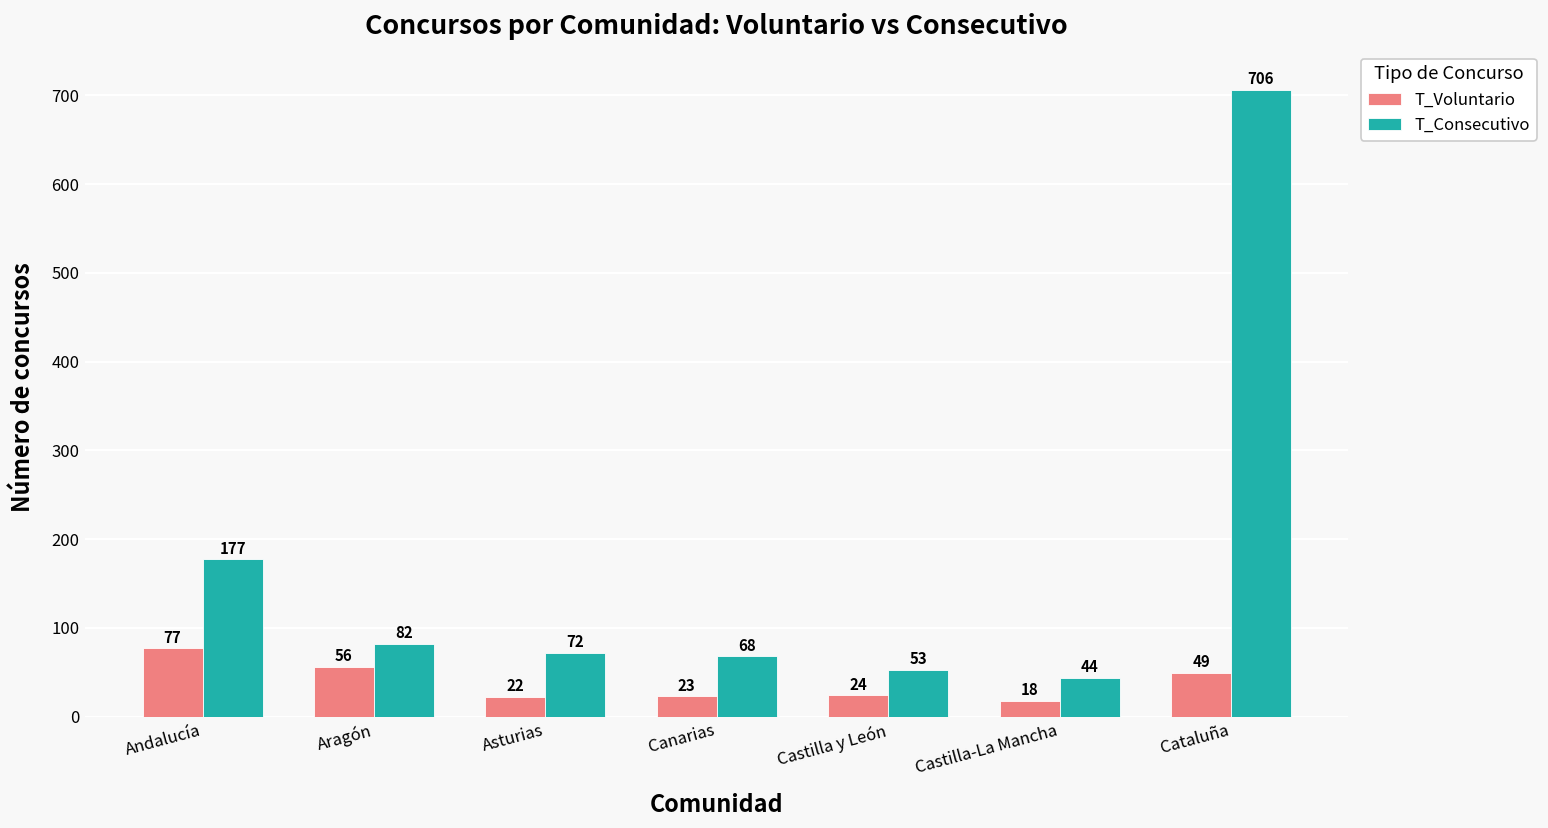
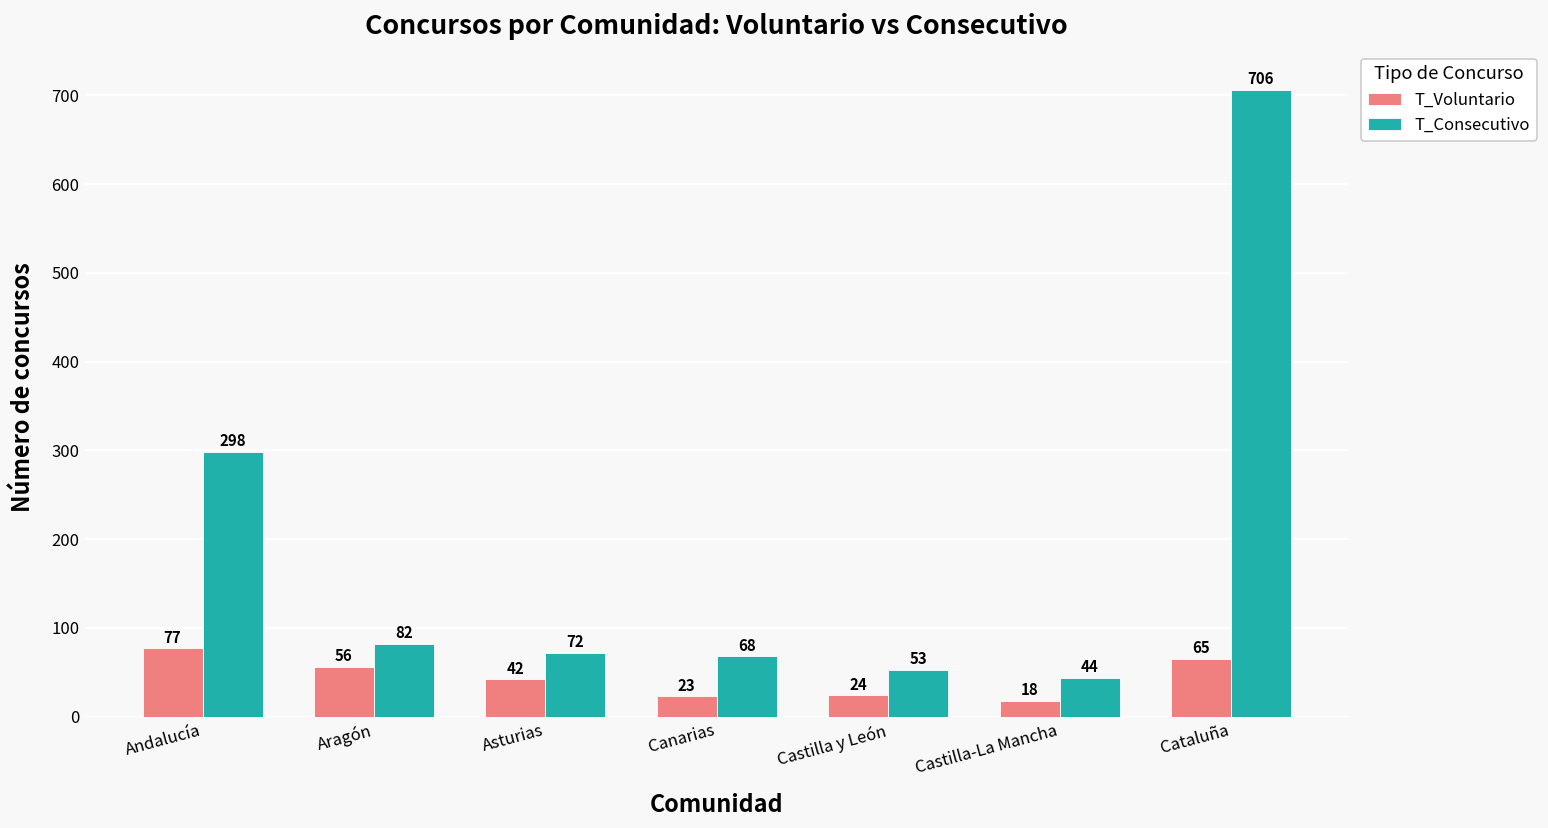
T_Consecutivo, Andalucía: 177 -> 298
T_Voluntario, Asturias: 22 -> 42
T_Voluntario, Cataluña: 49 -> 65
